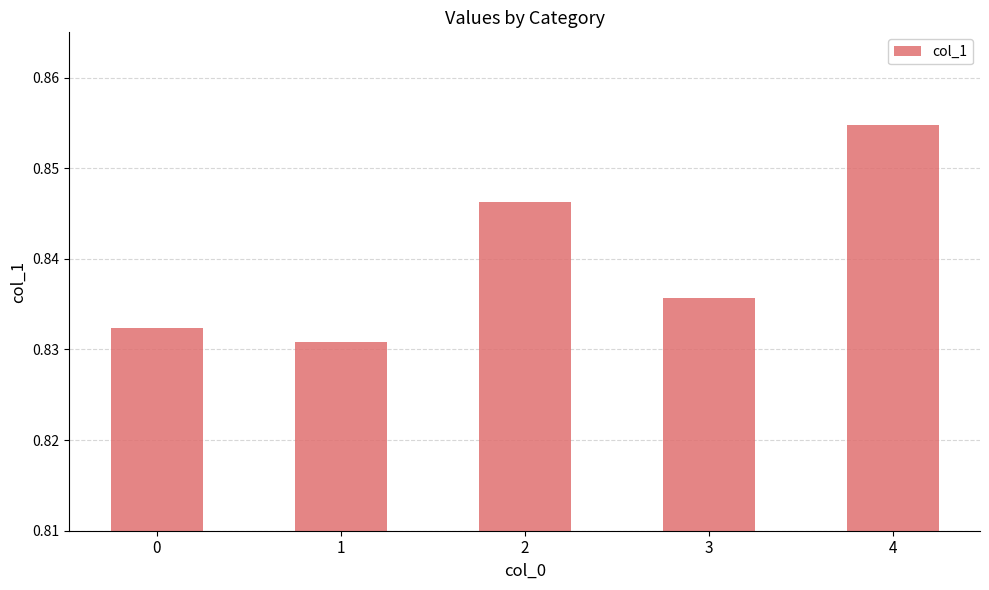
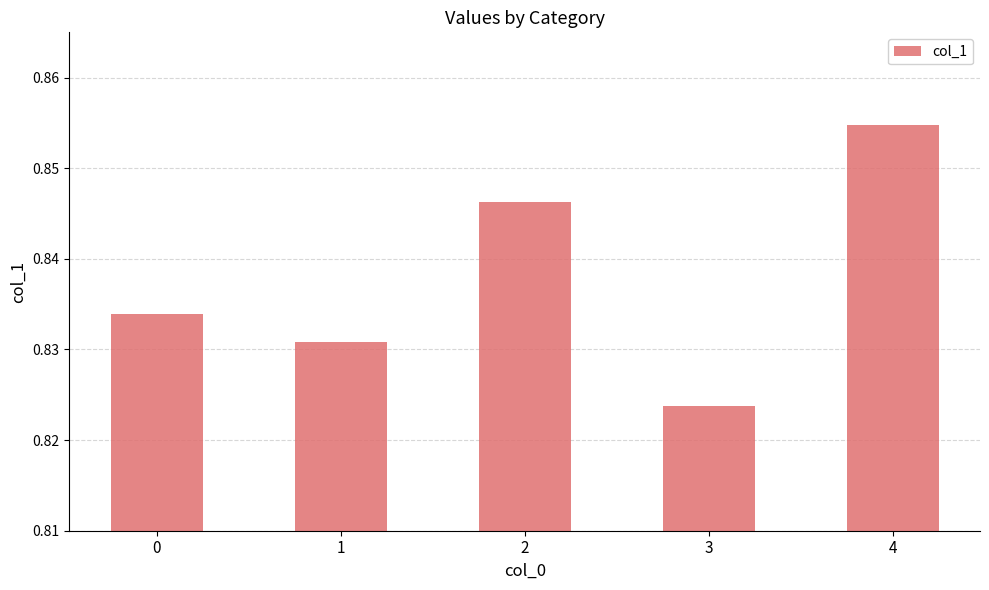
0: 0.832 -> 0.834
3: 0.836 -> 0.824
